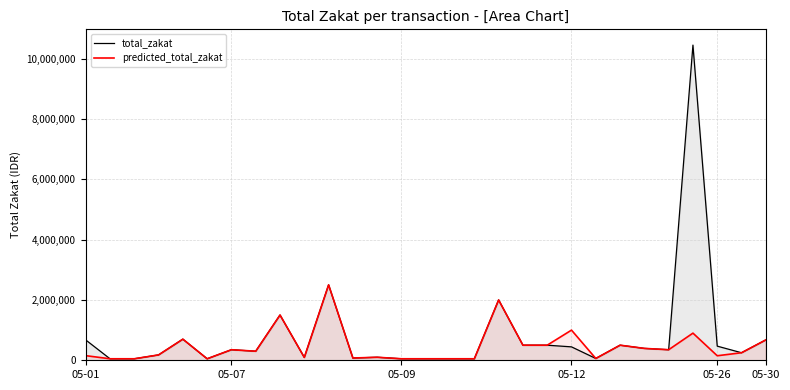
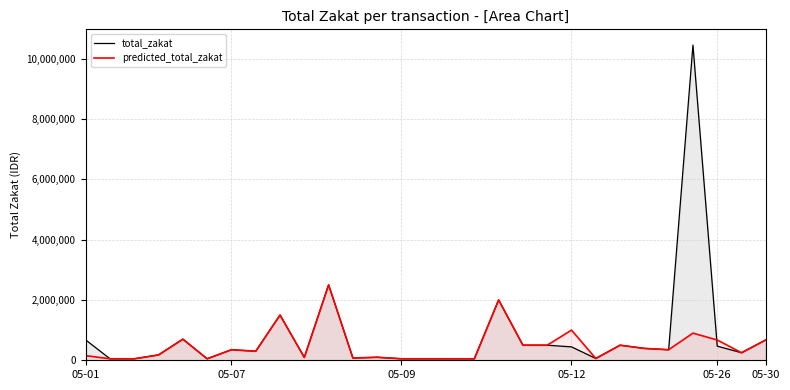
predicted_total_zakat, 05-26: 200,000 -> 700,000
